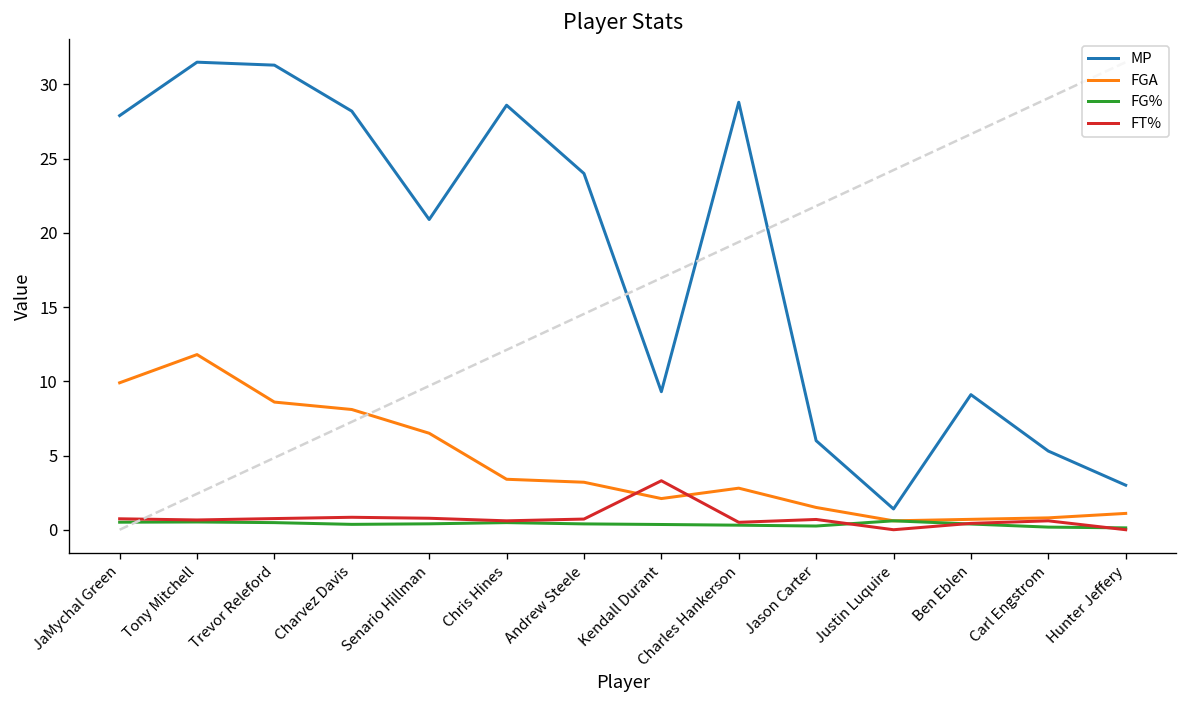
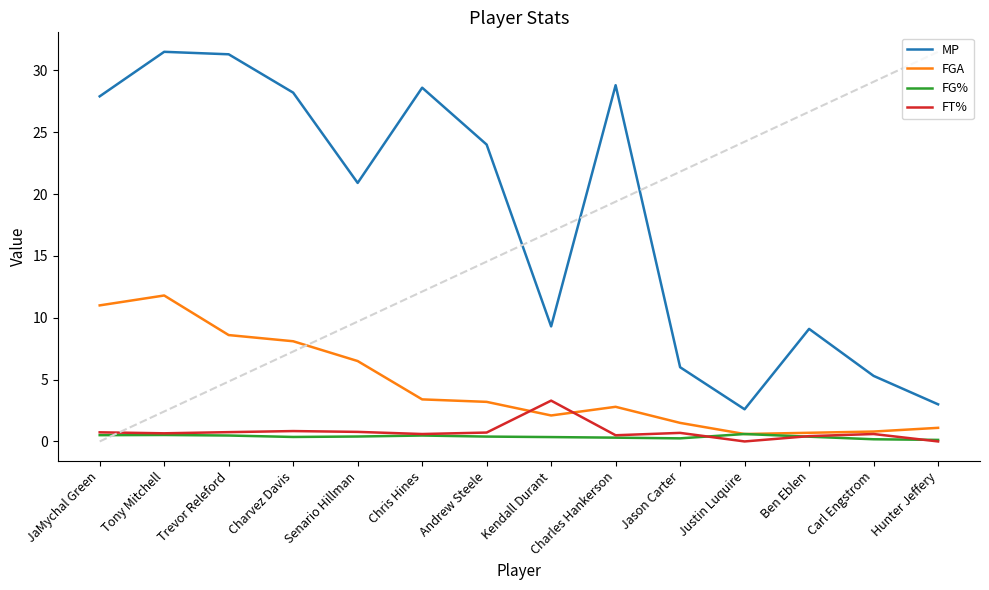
FGA, JaMychal Green: 9.9 -> 11.0
MP, Justin Luquire: 1.4 -> 2.6
